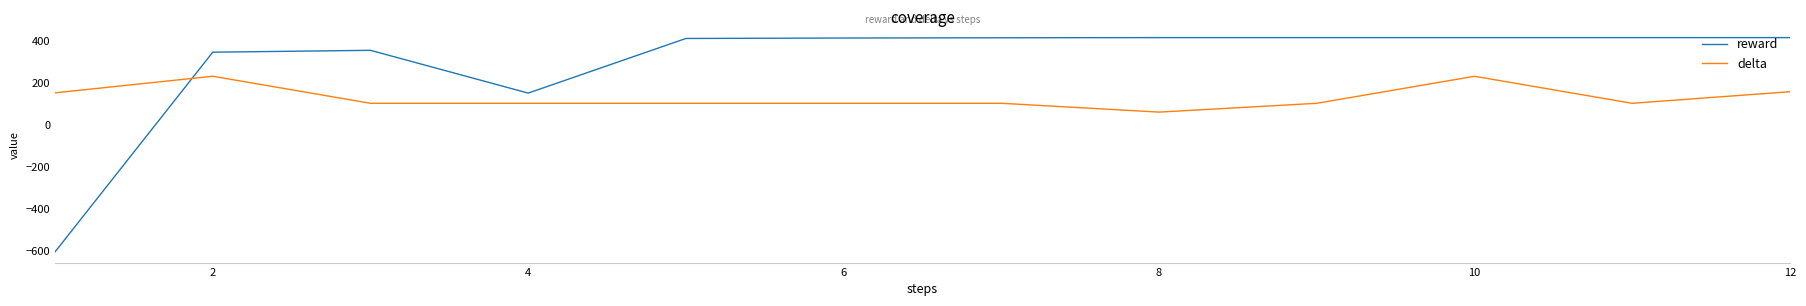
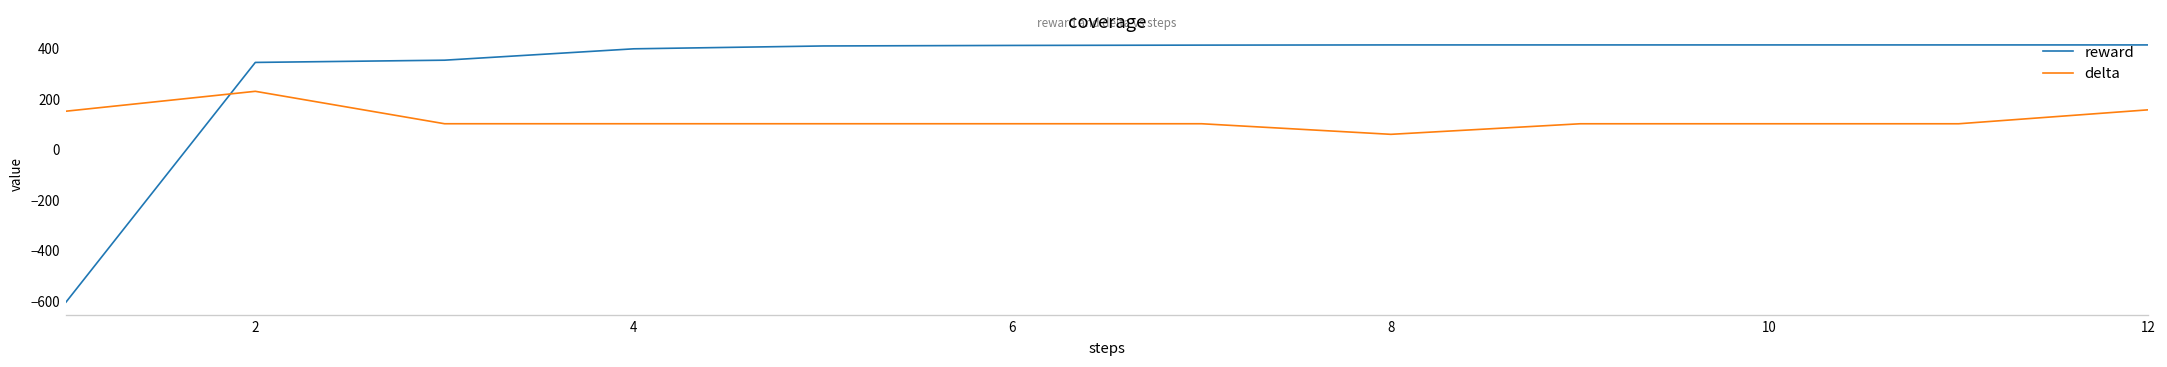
reward, 4: 150 -> 400
delta, 10: 230 -> 100
